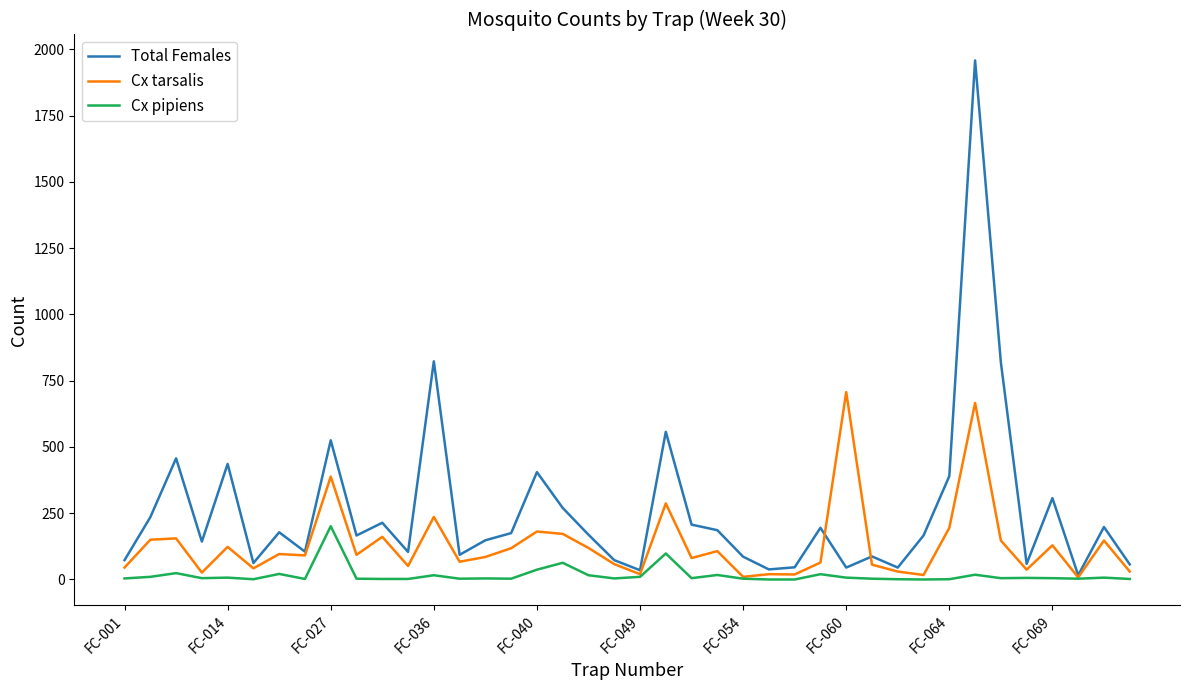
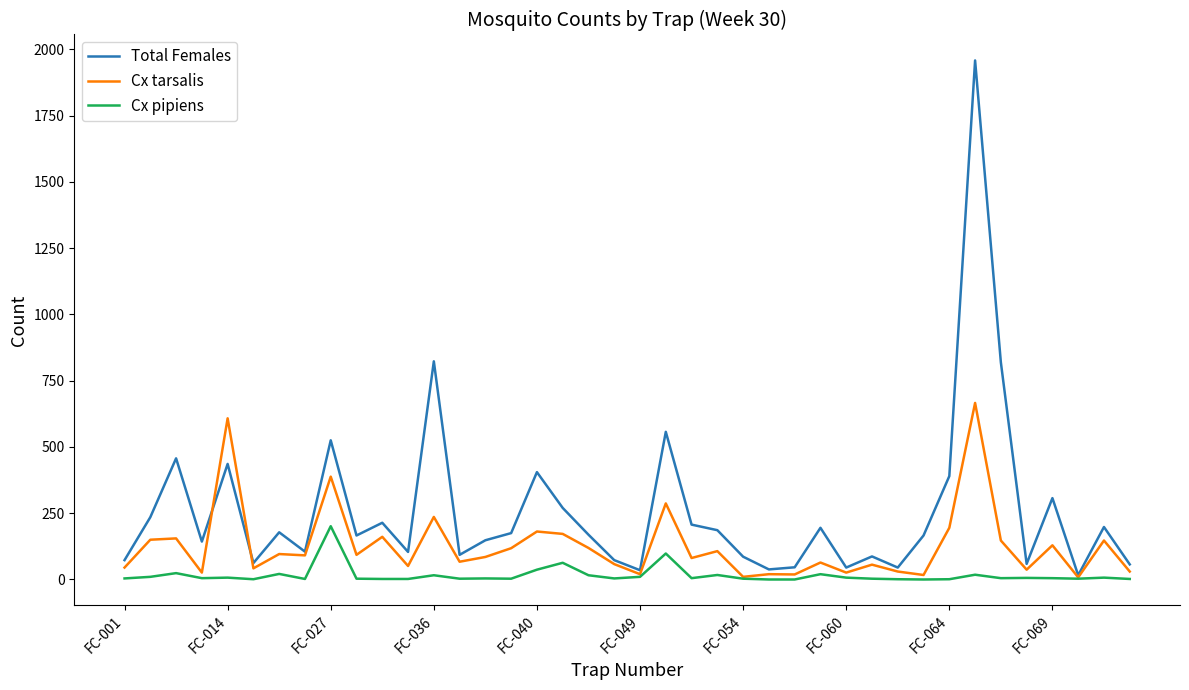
Cx tarsalis, FC-014: 120 -> 610
Cx tarsalis, FC-060: 710 -> 30
